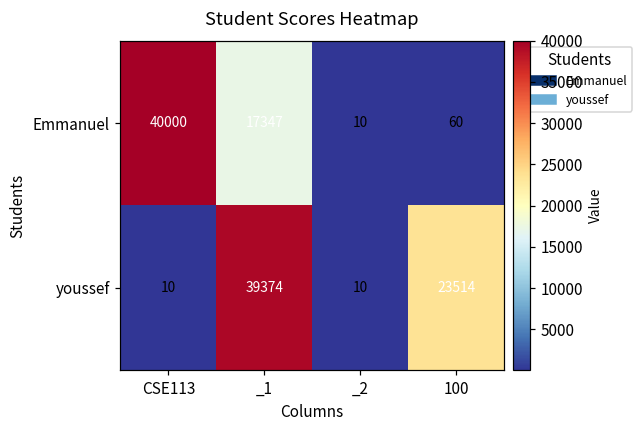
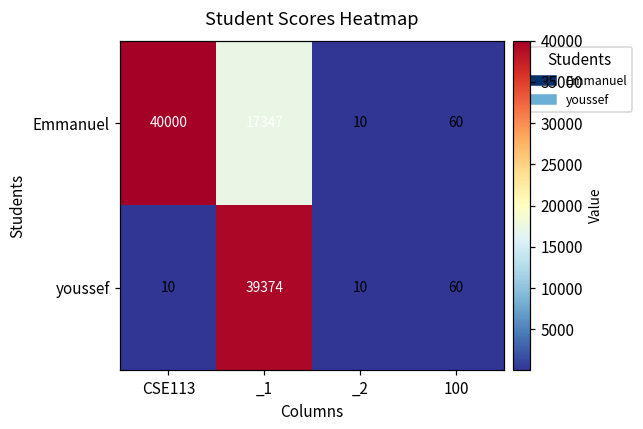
youssef, 100: 23514 -> 60
